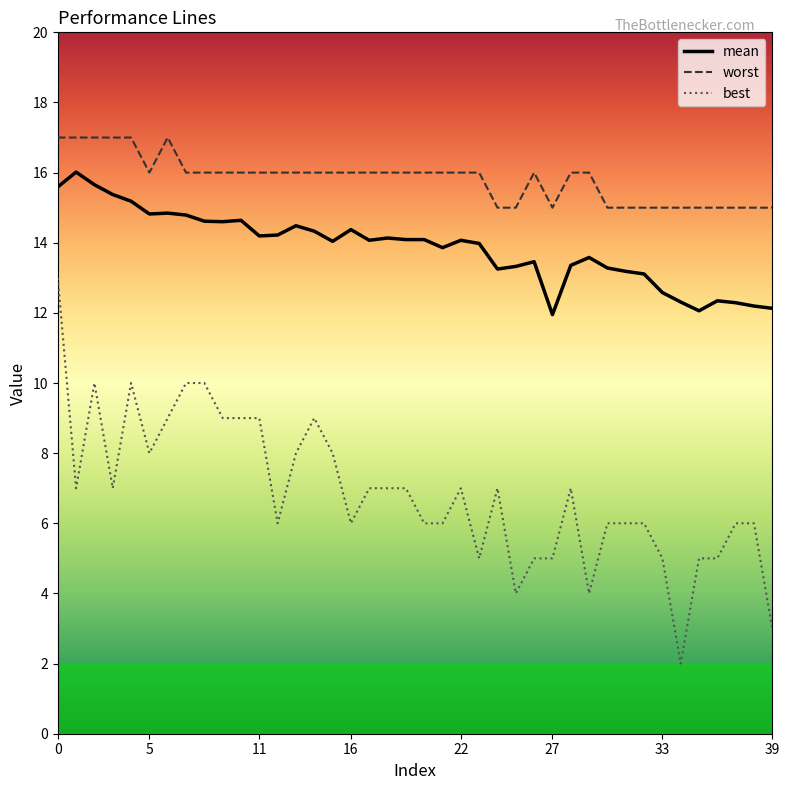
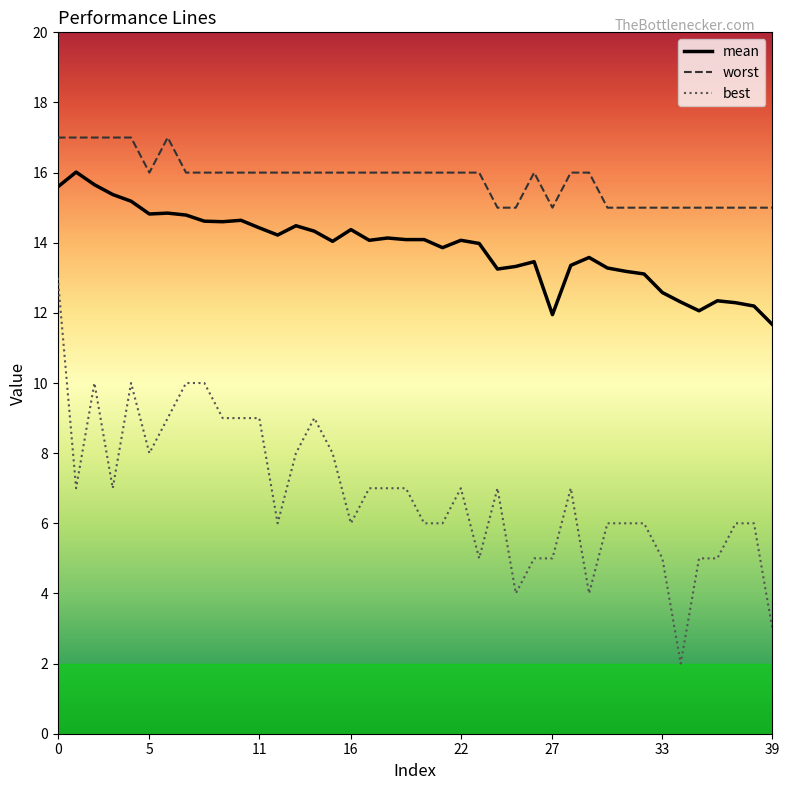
mean, 11: 14.2 -> 14.4
mean, 39: 12.1 -> 11.7
